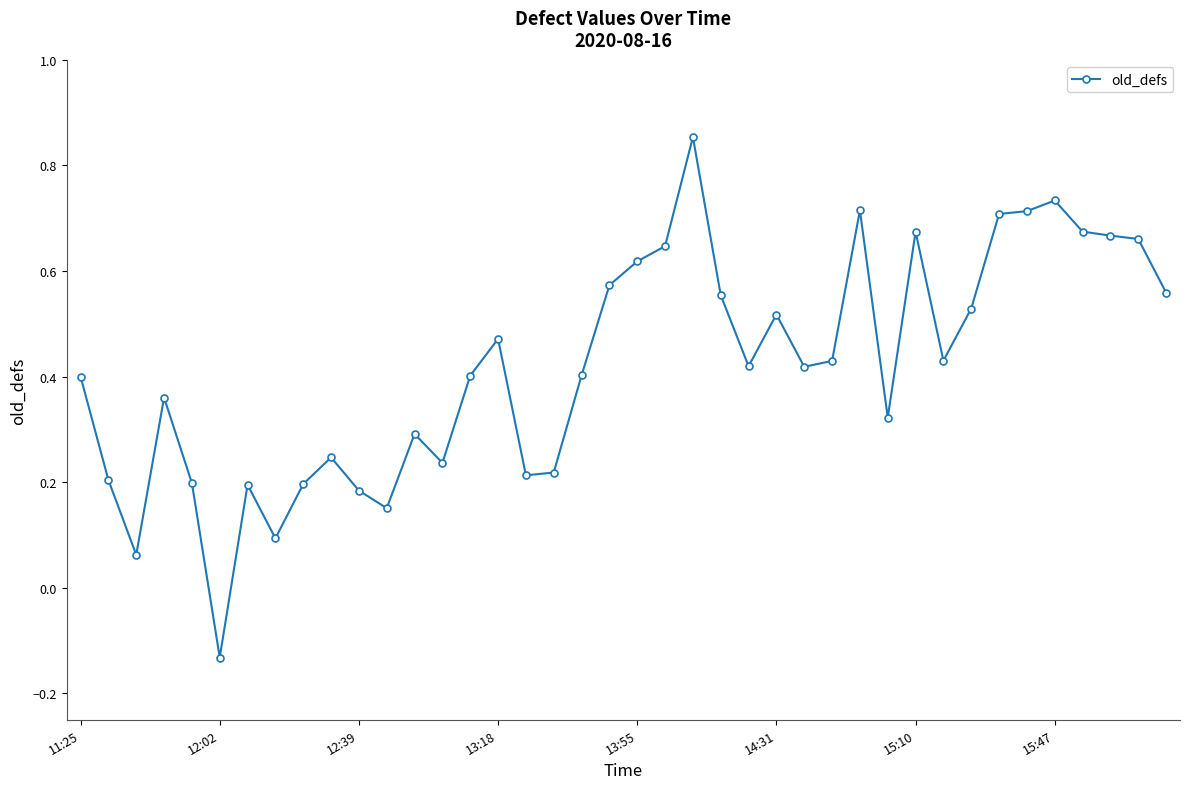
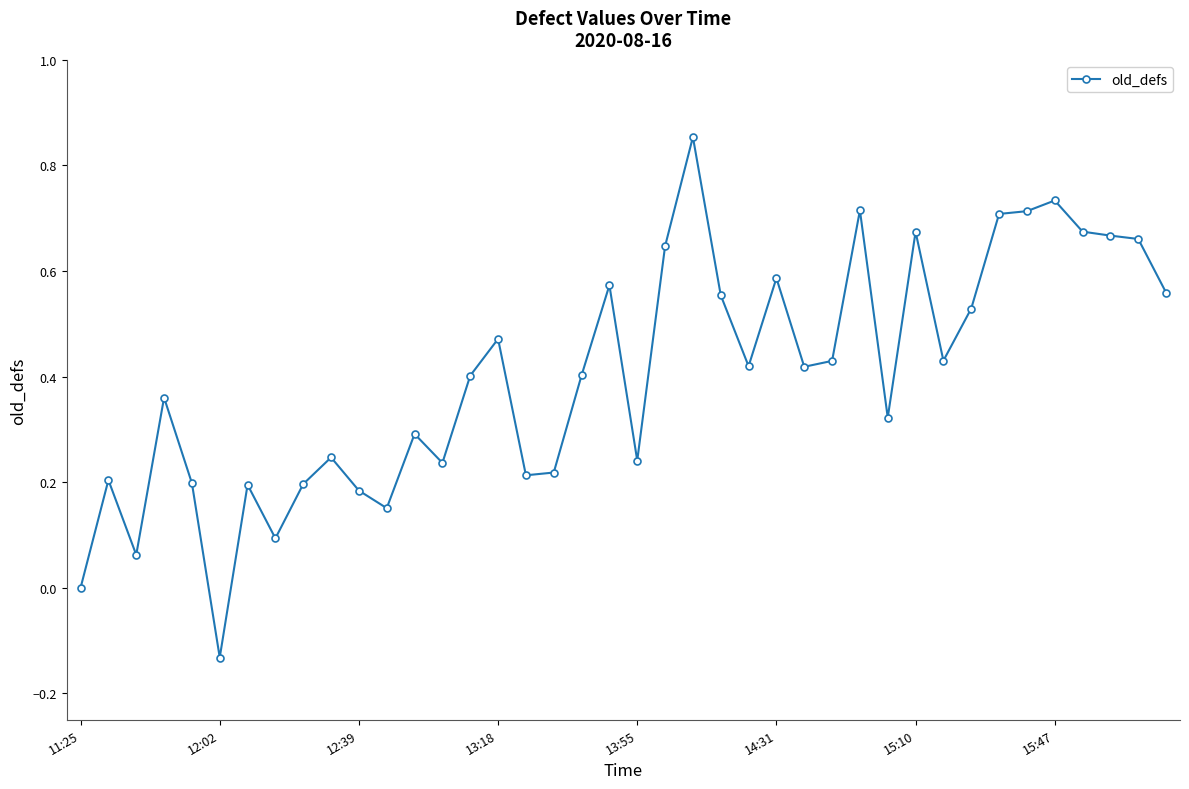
11:25: 0.4 -> 0.0
13:55: 0.62 -> 0.24
14:31: 0.52 -> 0.59
